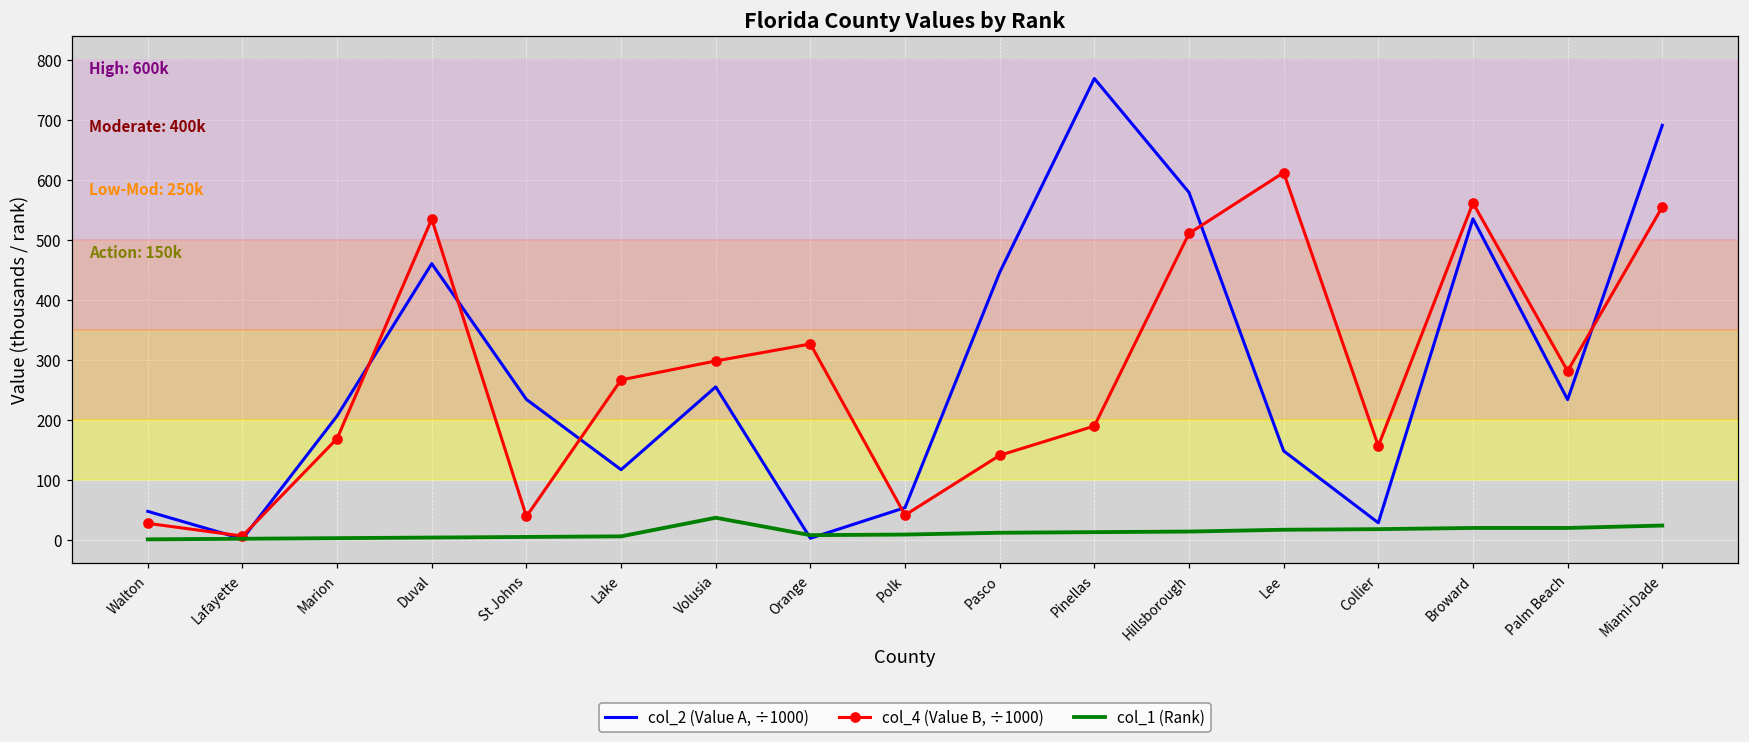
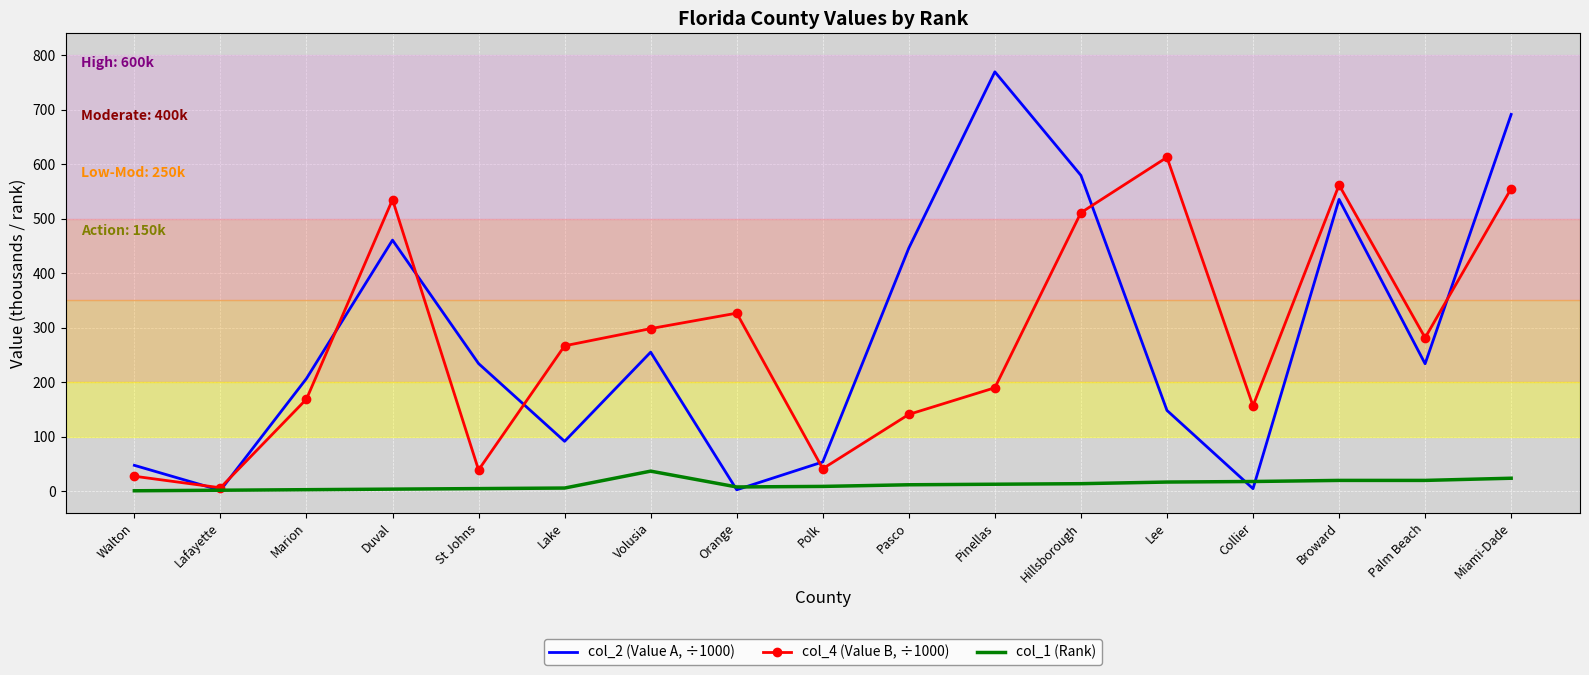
col_2 (Value A, ÷1000), Lake: 120 -> 90
col_2 (Value A, ÷1000), Collier: 30 -> 0
